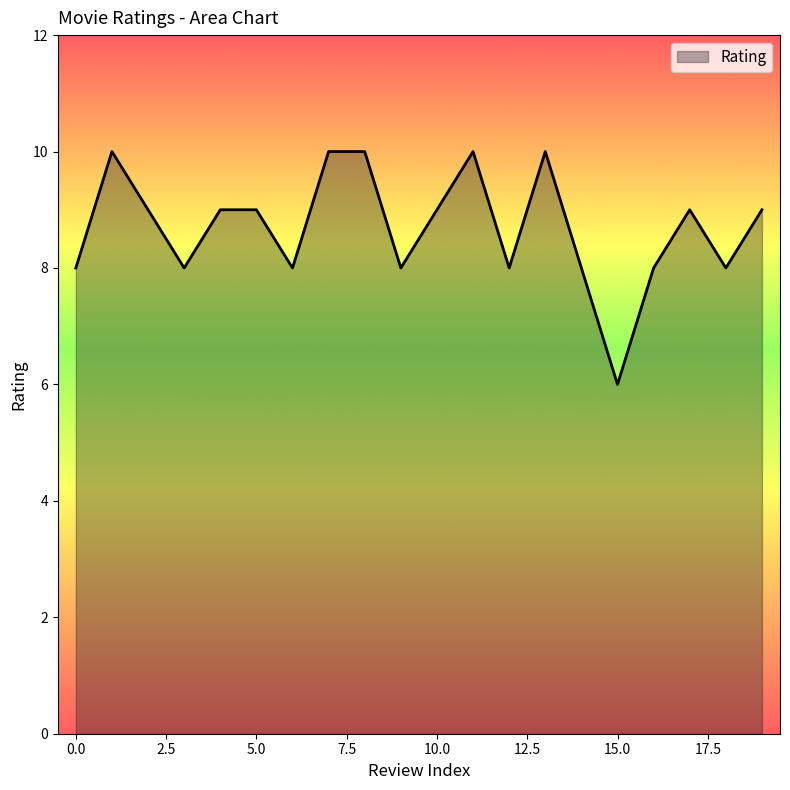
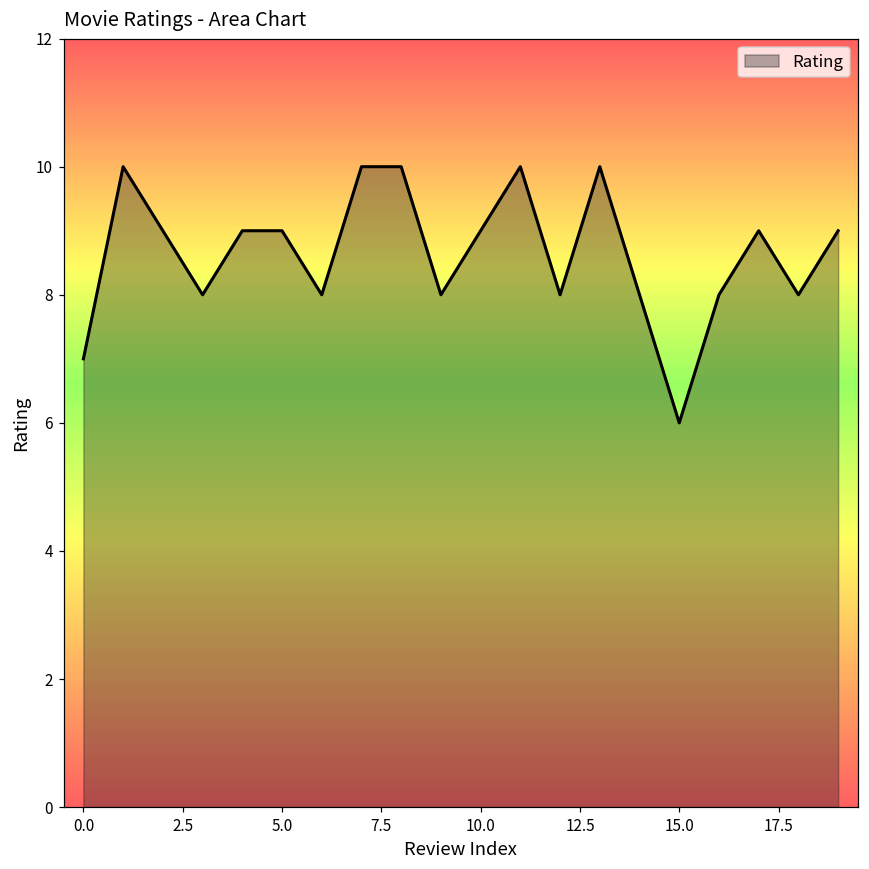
0.0: 8 -> 7
